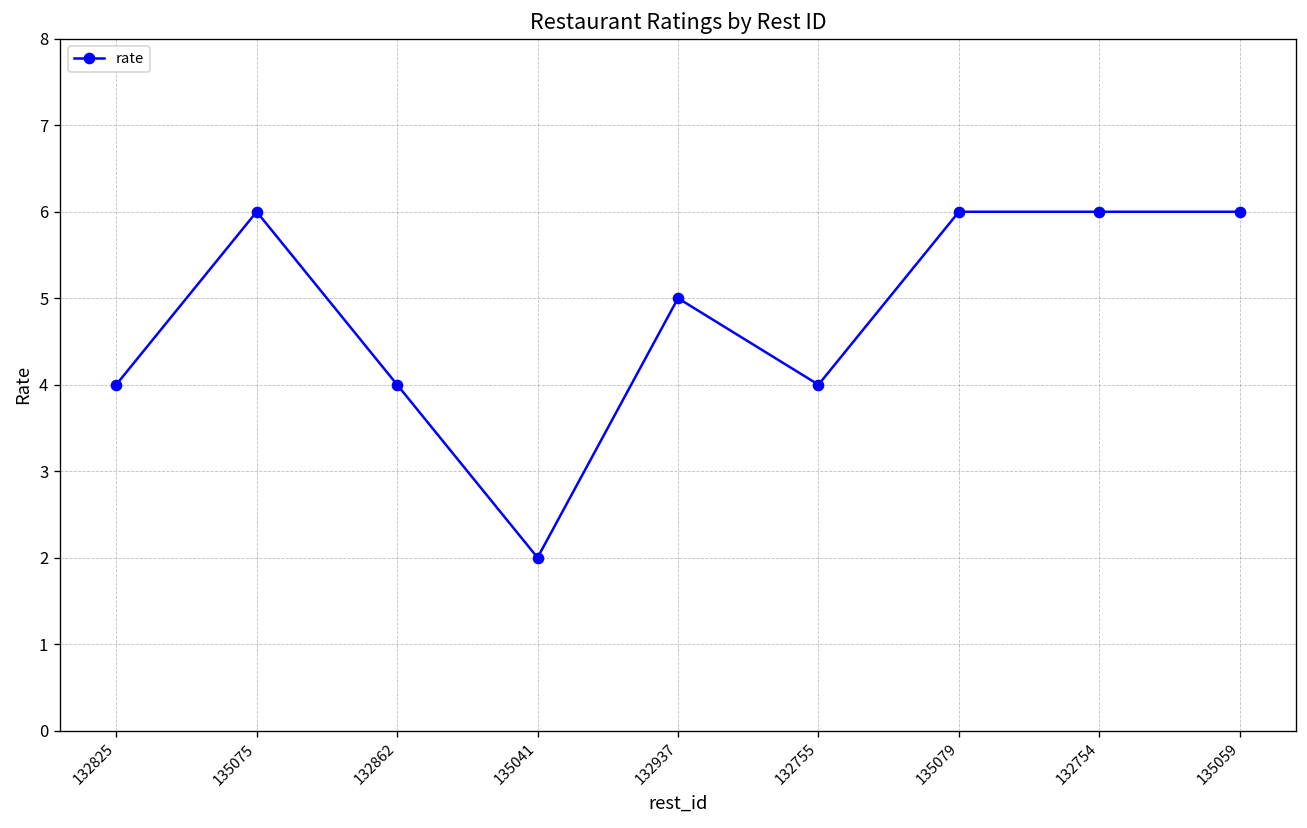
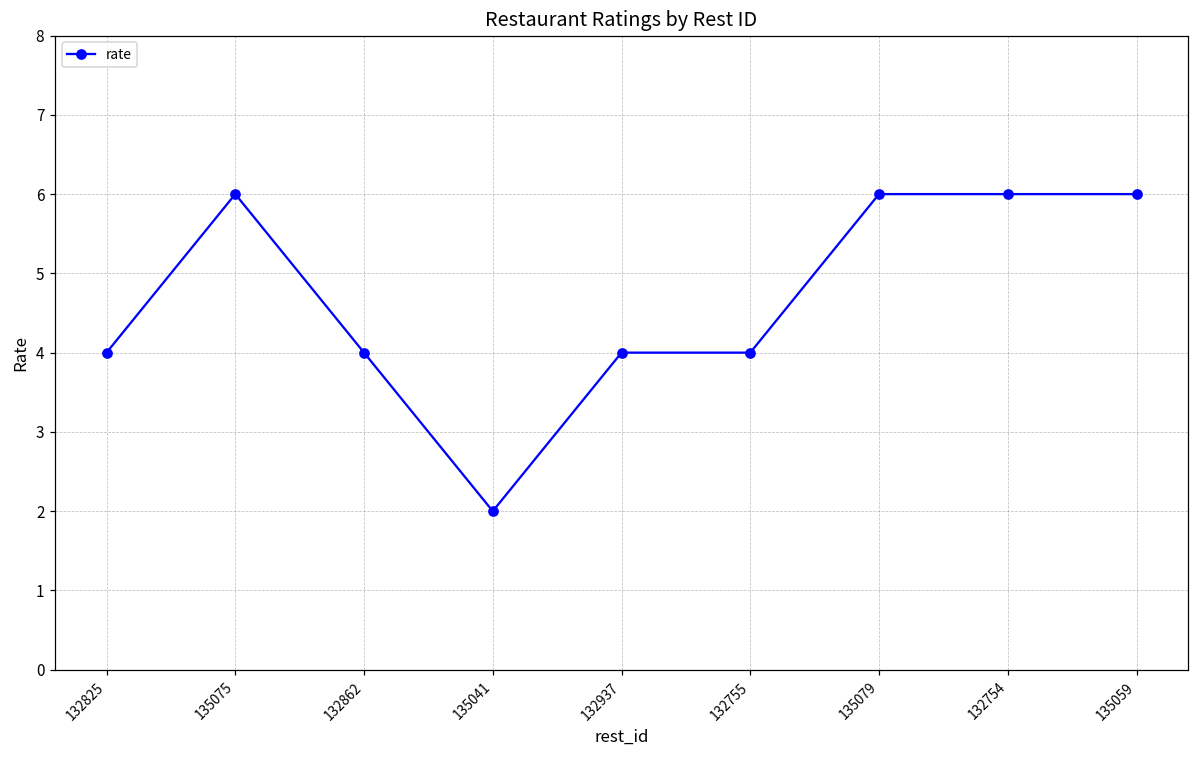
132937: 5 -> 4
